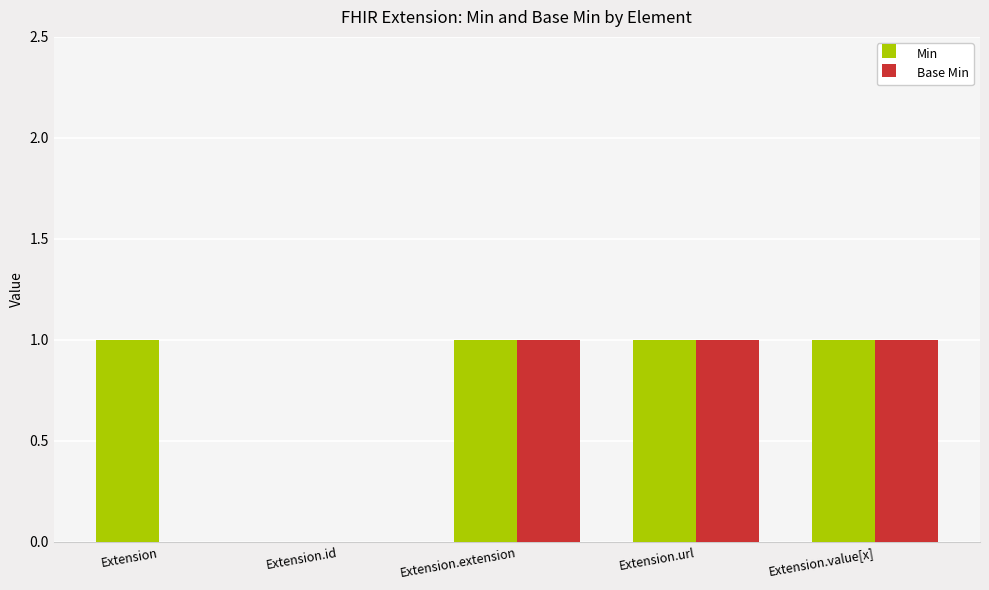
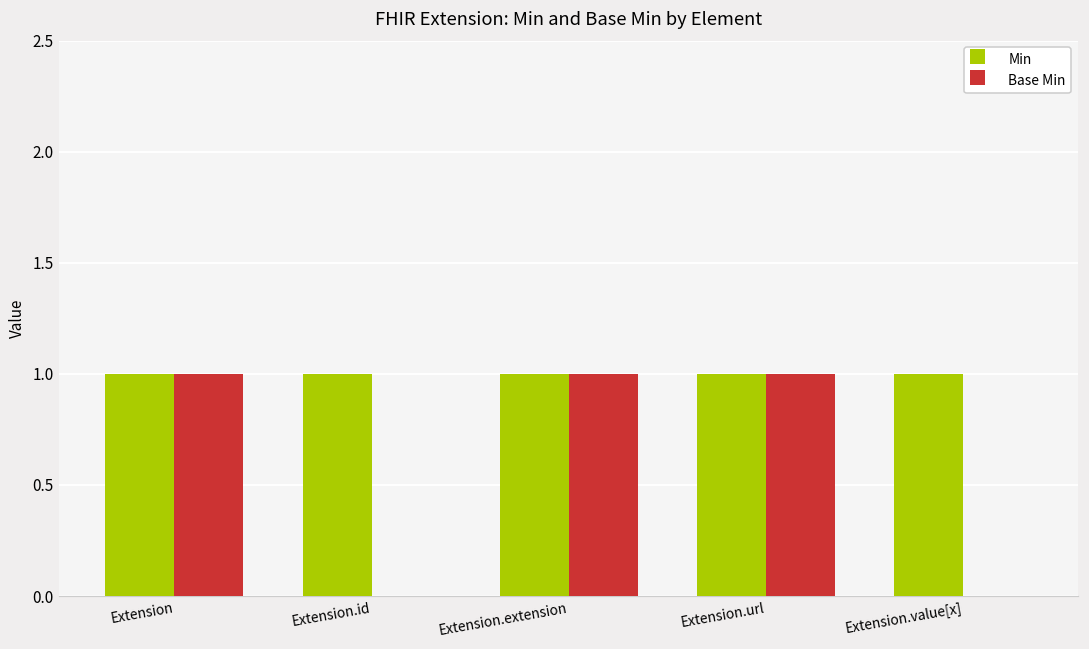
Base Min, Extension: 0 -> 1
Min, Extension.id: 0 -> 1
Base Min, Extension.value[x]: 1 -> 0
